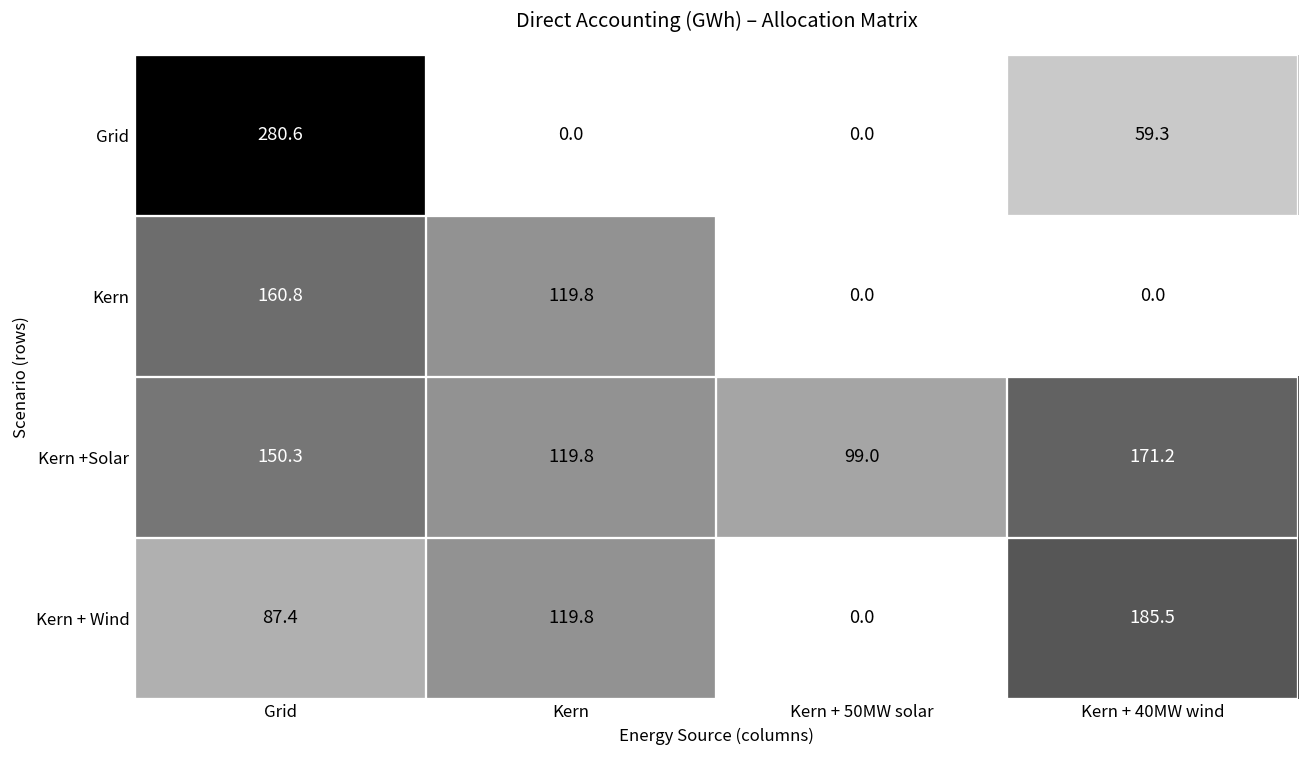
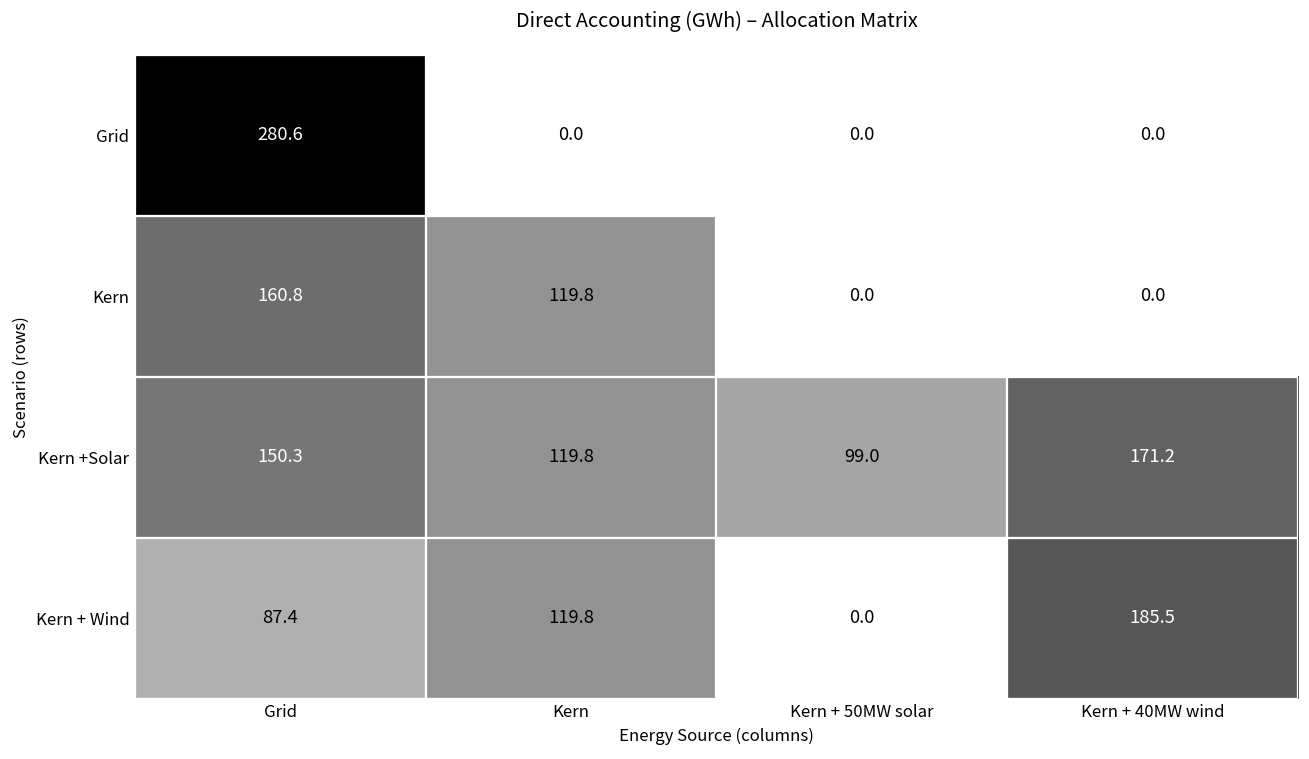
Grid, Kern + 40MW wind: 59.3 -> 0.0
